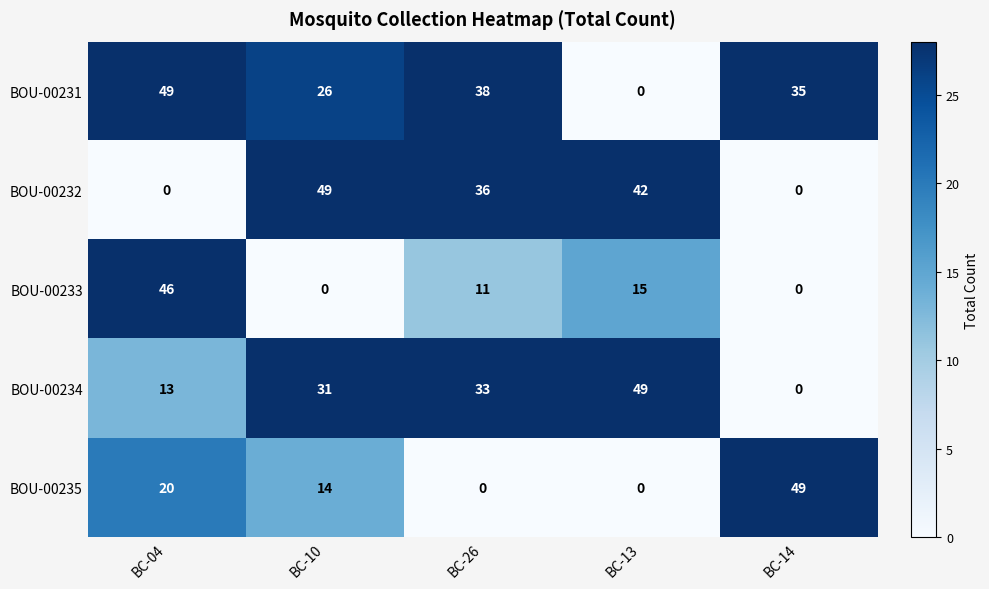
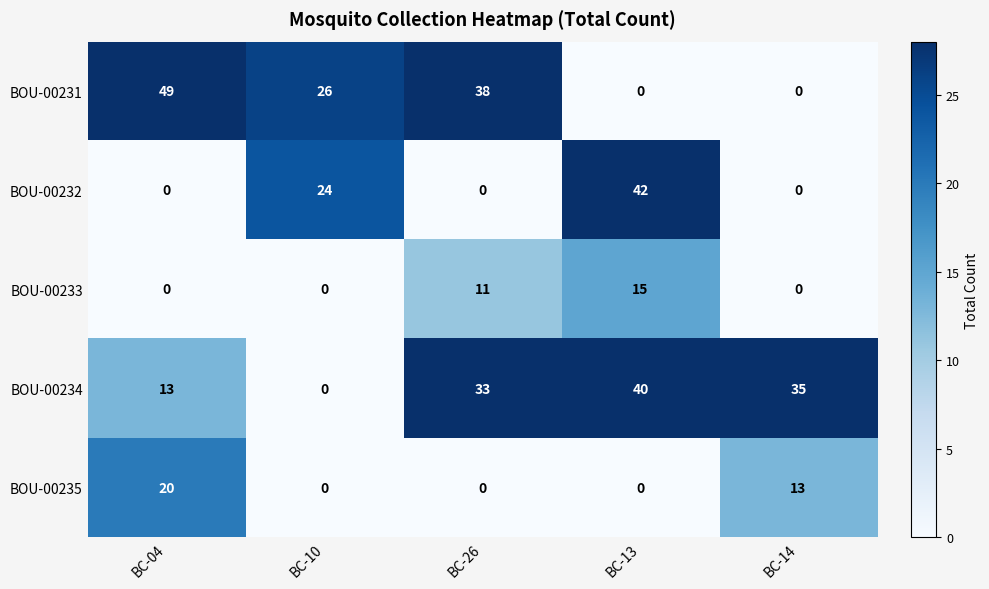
BOU-00231, BC-14: 35 -> 0
BOU-00232, BC-10: 49 -> 24
BOU-00232, BC-26: 36 -> 0
BOU-00233, BC-04: 46 -> 0
BOU-00234, BC-10: 31 -> 0
BOU-00234, BC-13: 49 -> 40
BOU-00234, BC-14: 0 -> 35
BOU-00235, BC-10: 14 -> 0
BOU-00235, BC-14: 49 -> 13
